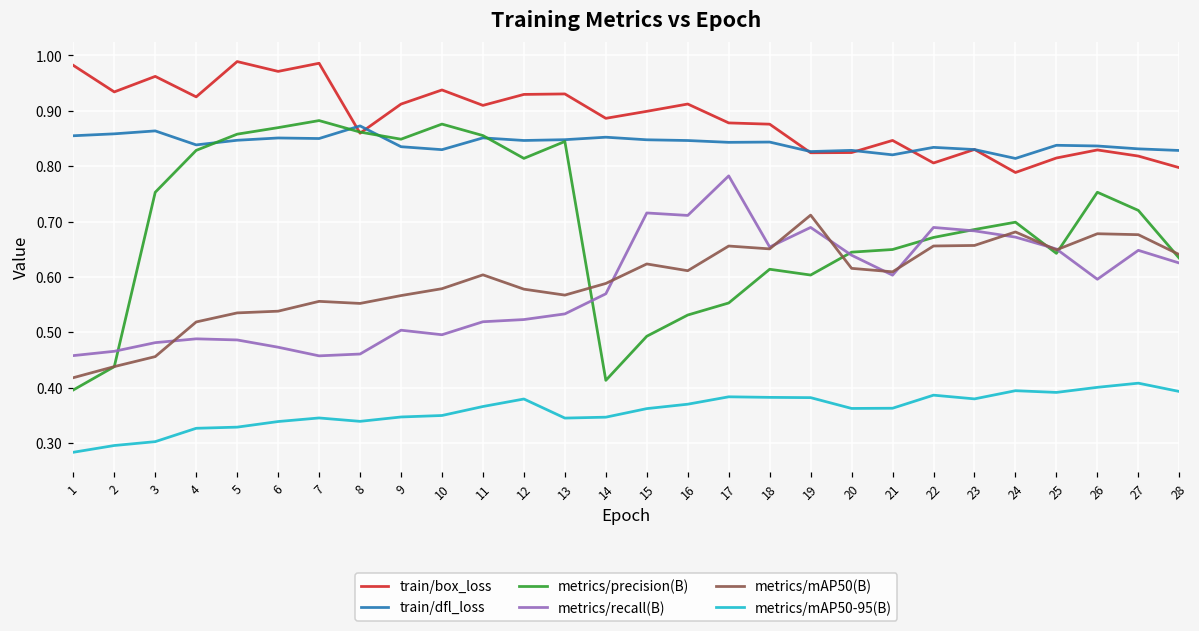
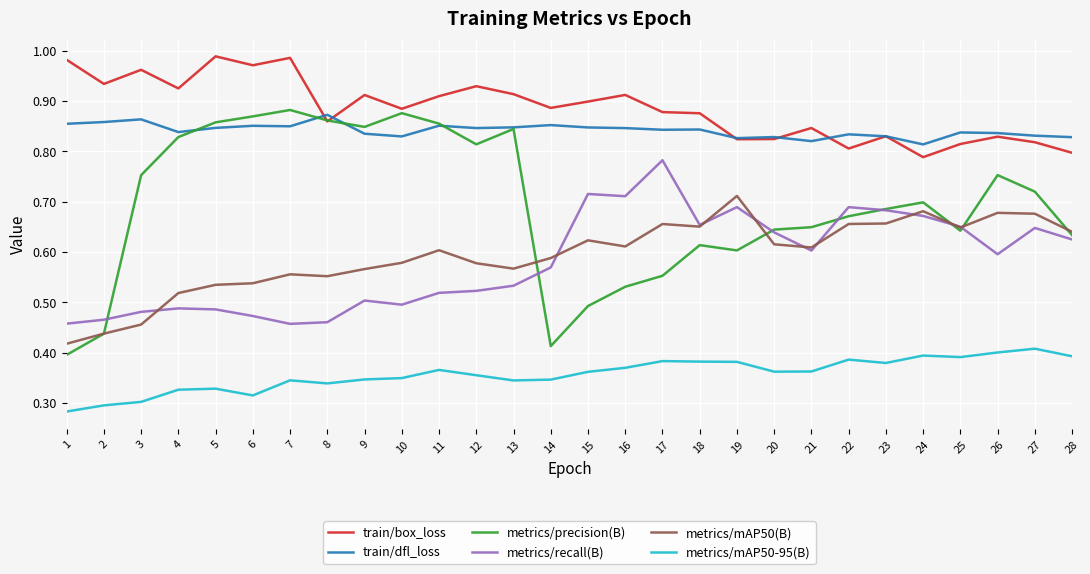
metrics/mAP50-95(B), 6: 0.34 -> 0.31
train/box_loss, 10: 0.94 -> 0.88
metrics/mAP50-95(B), 12: 0.38 -> 0.36
train/box_loss, 13: 0.93 -> 0.91
